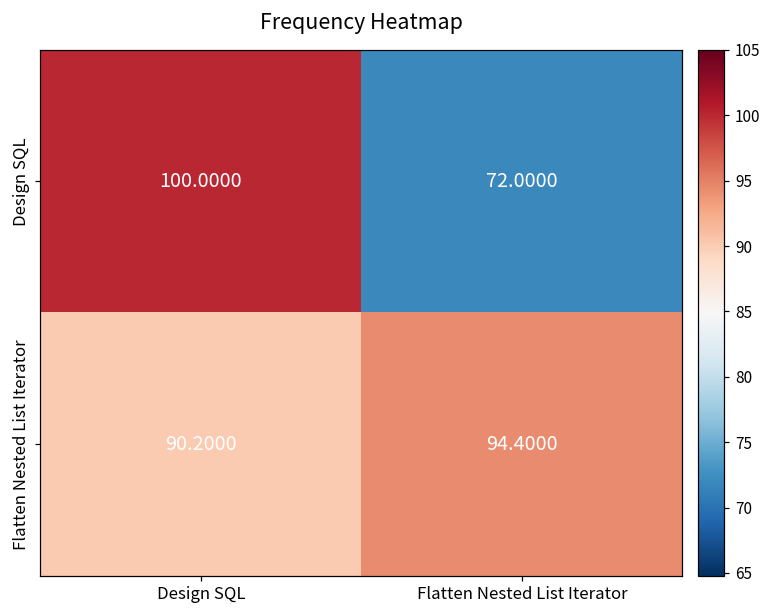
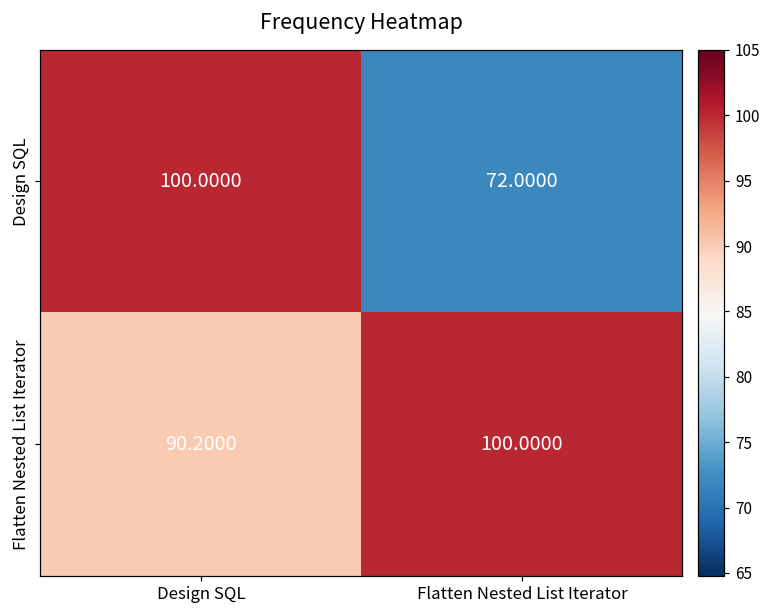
Flatten Nested List Iterator, Flatten Nested List Iterator: 94.4000 -> 100.0000
